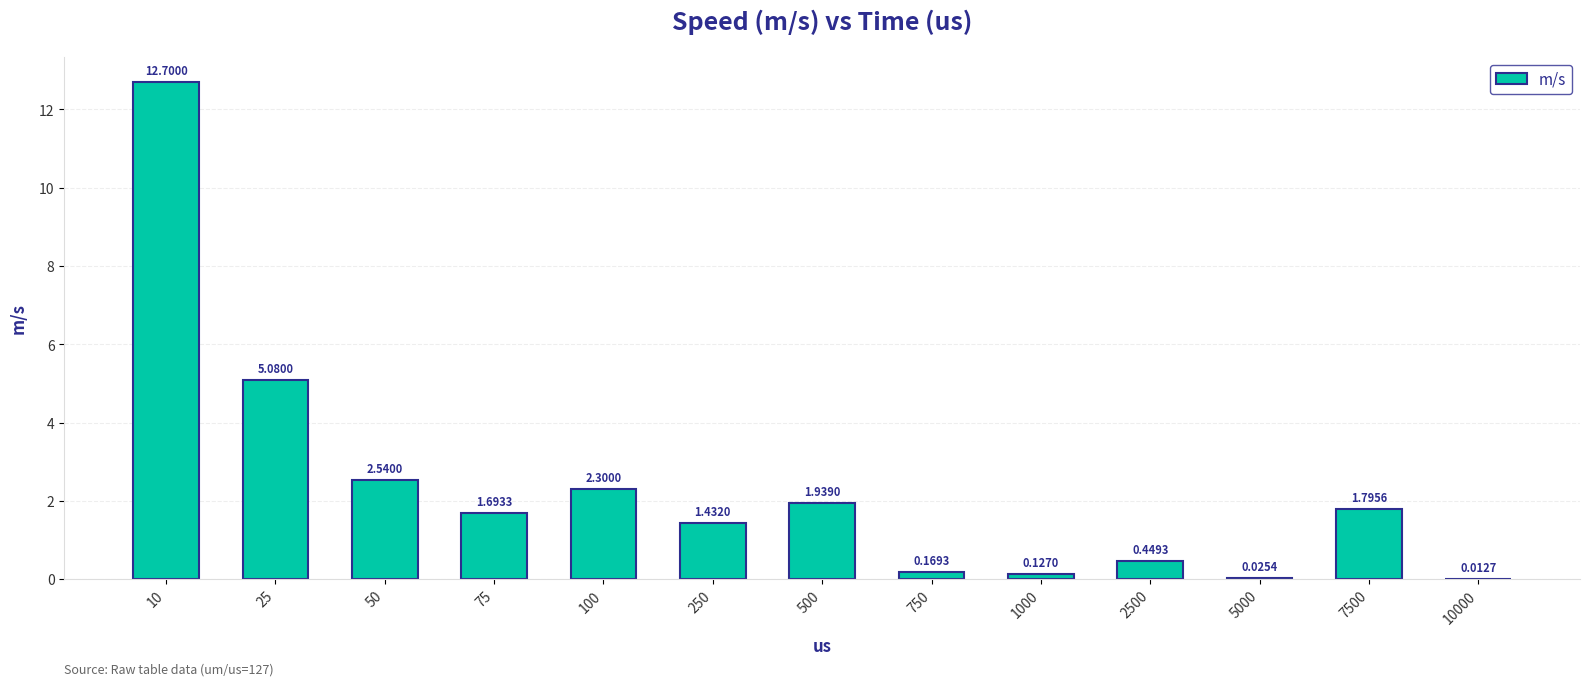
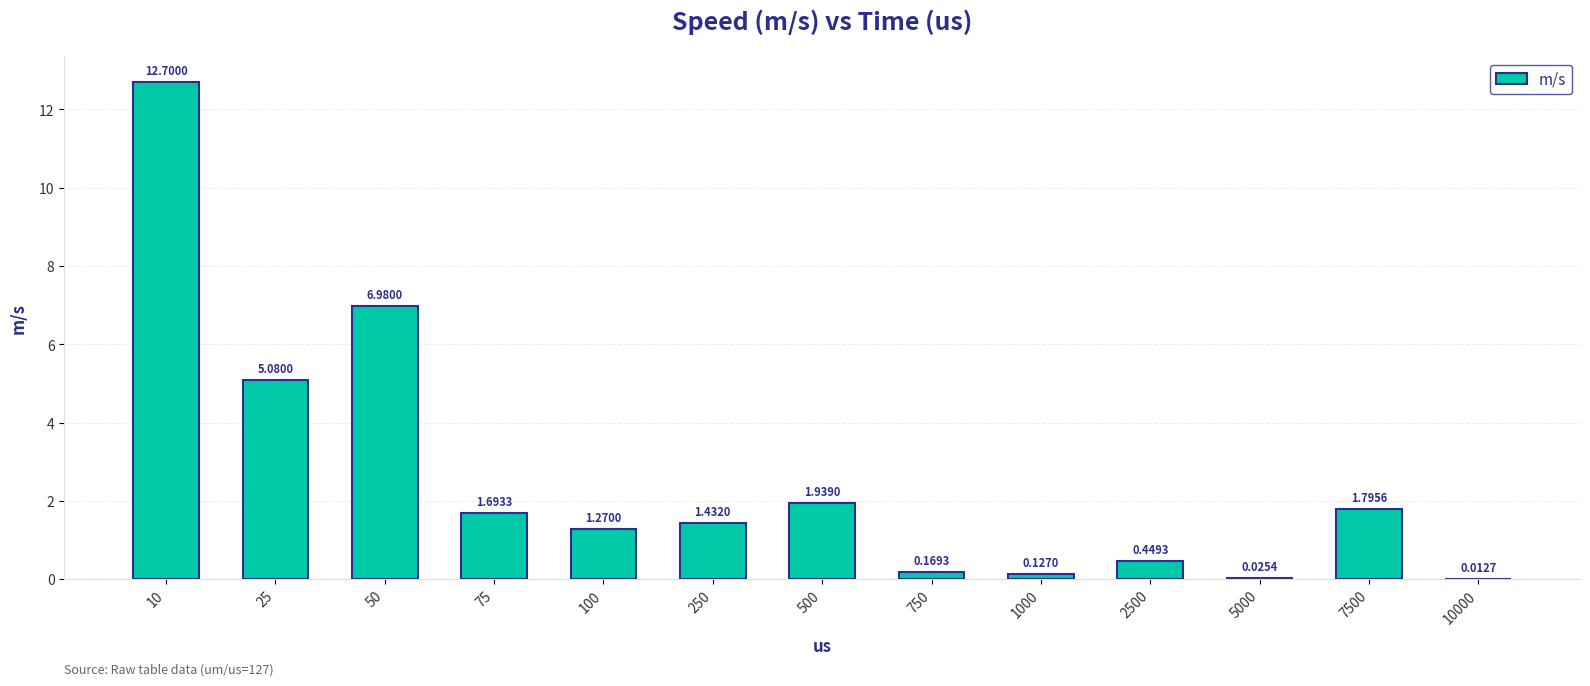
50: 2.5400 -> 6.9800
100: 2.3000 -> 1.2700
